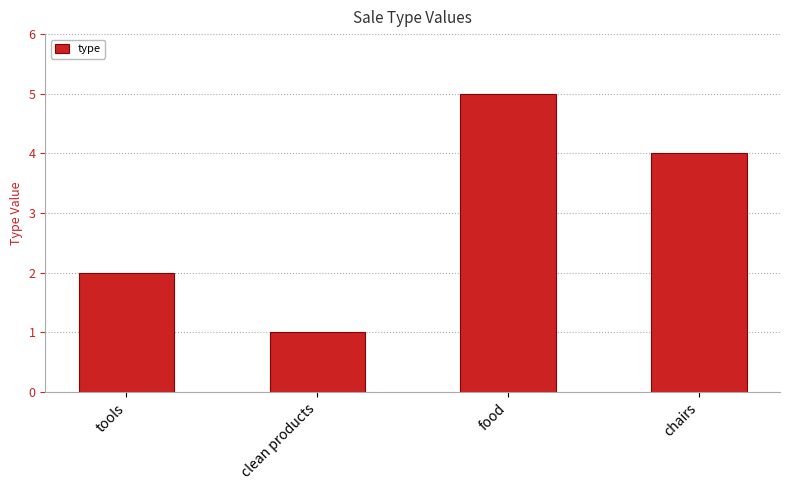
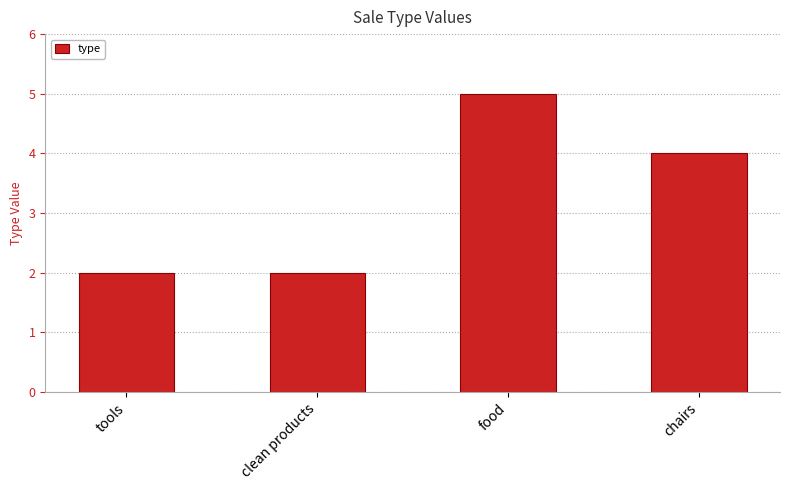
clean products: 1 -> 2
